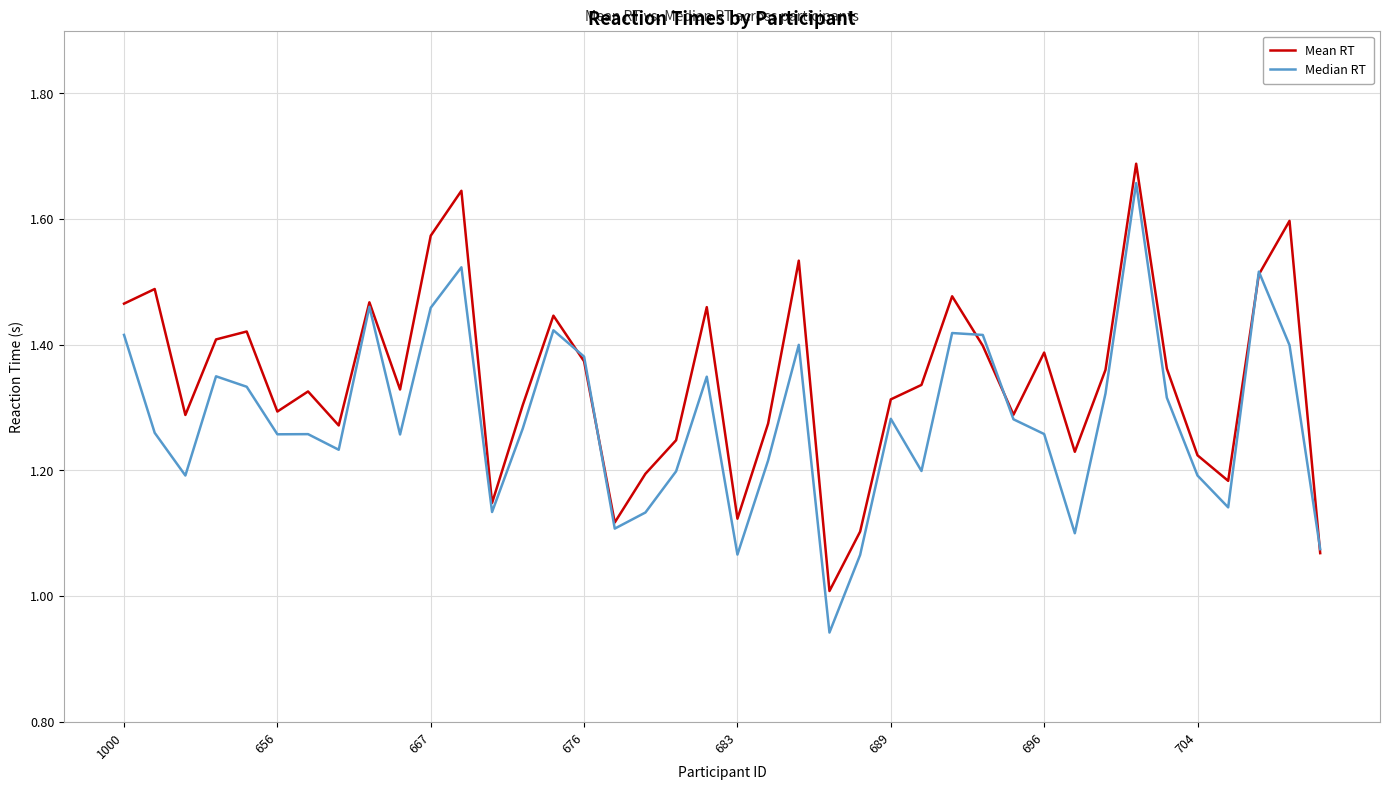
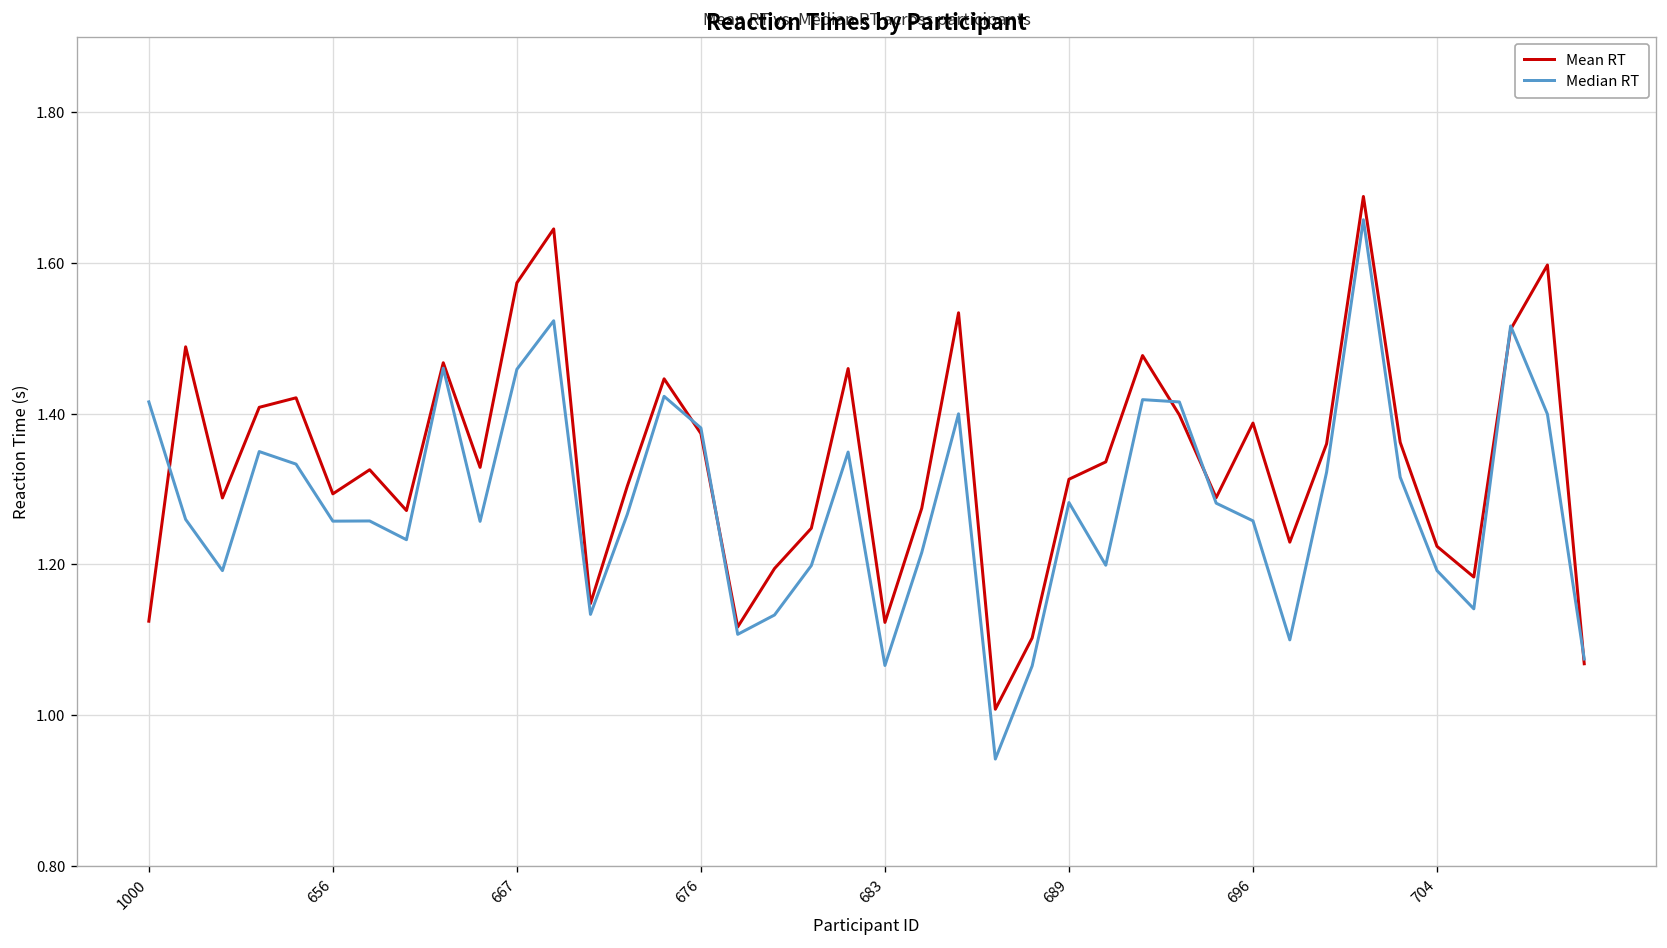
Mean RT, 1000: 1.47 -> 1.12
